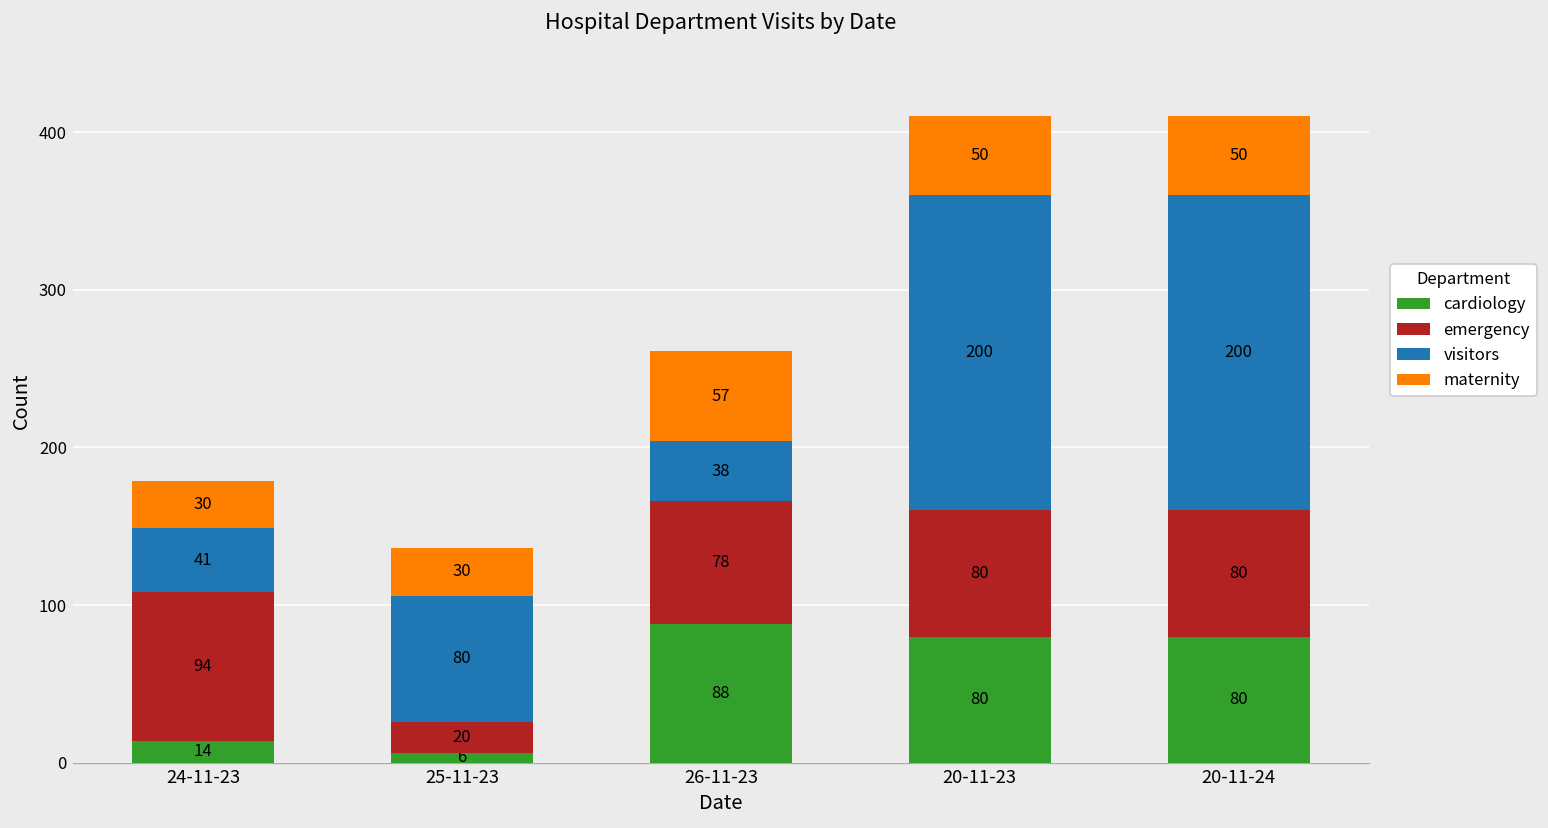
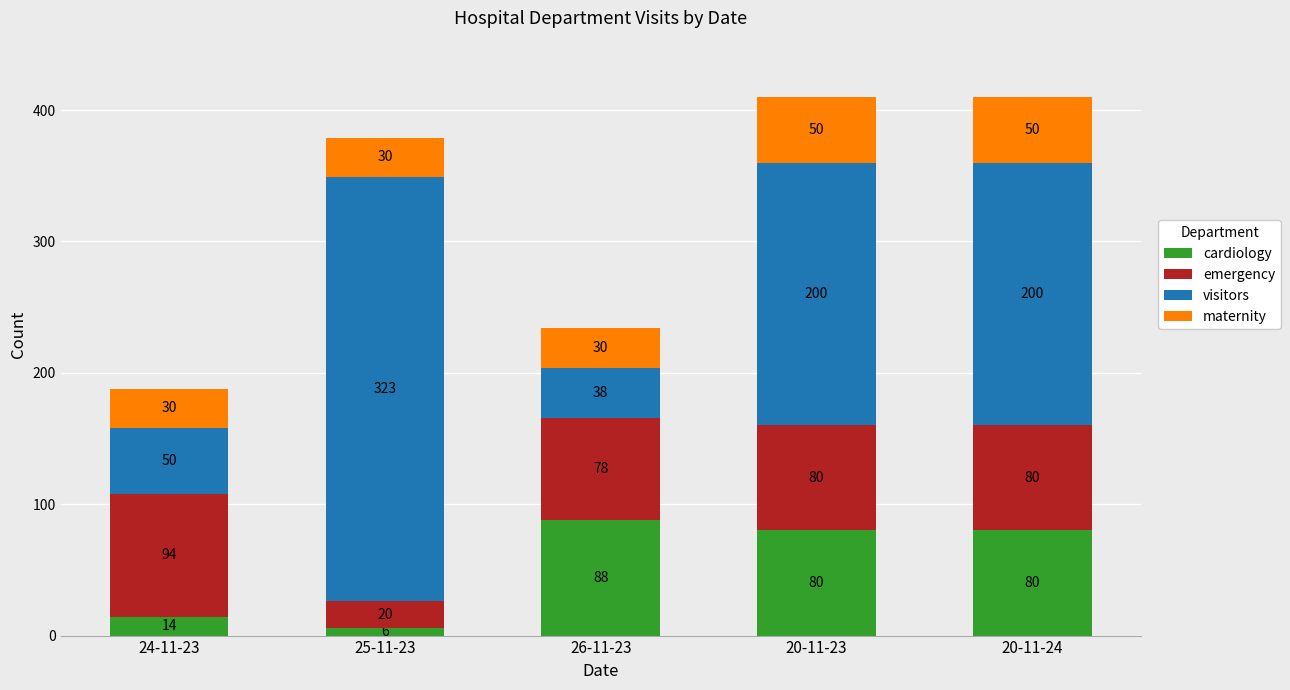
visitors, 24-11-23: 41 -> 50
visitors, 25-11-23: 80 -> 323
maternity, 26-11-23: 57 -> 30
